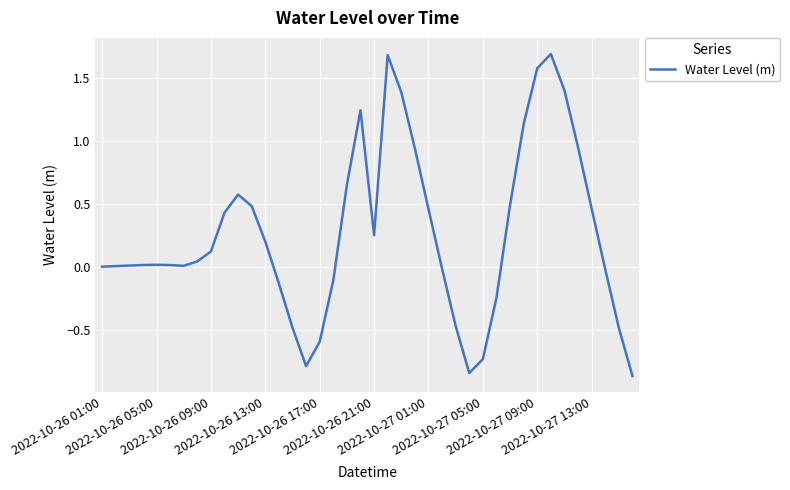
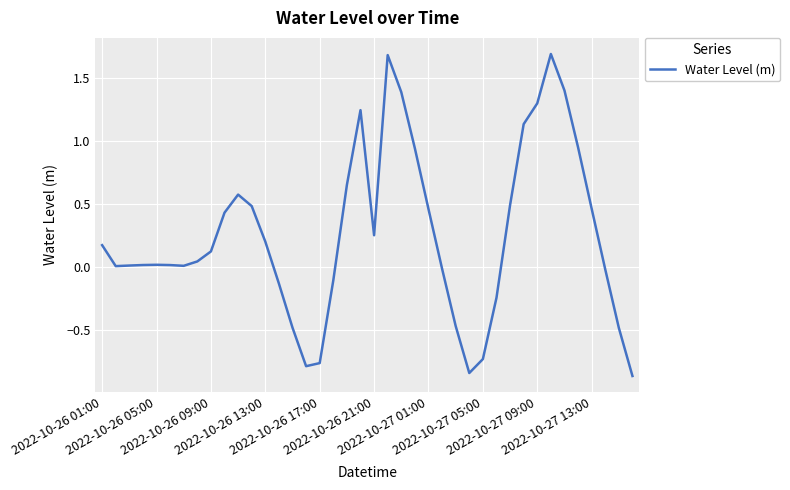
2022-10-26 01:00: 0.00 -> 0.17
2022-10-26 17:00: -0.60 -> -0.76
2022-10-27 09:00: 1.58 -> 1.30
